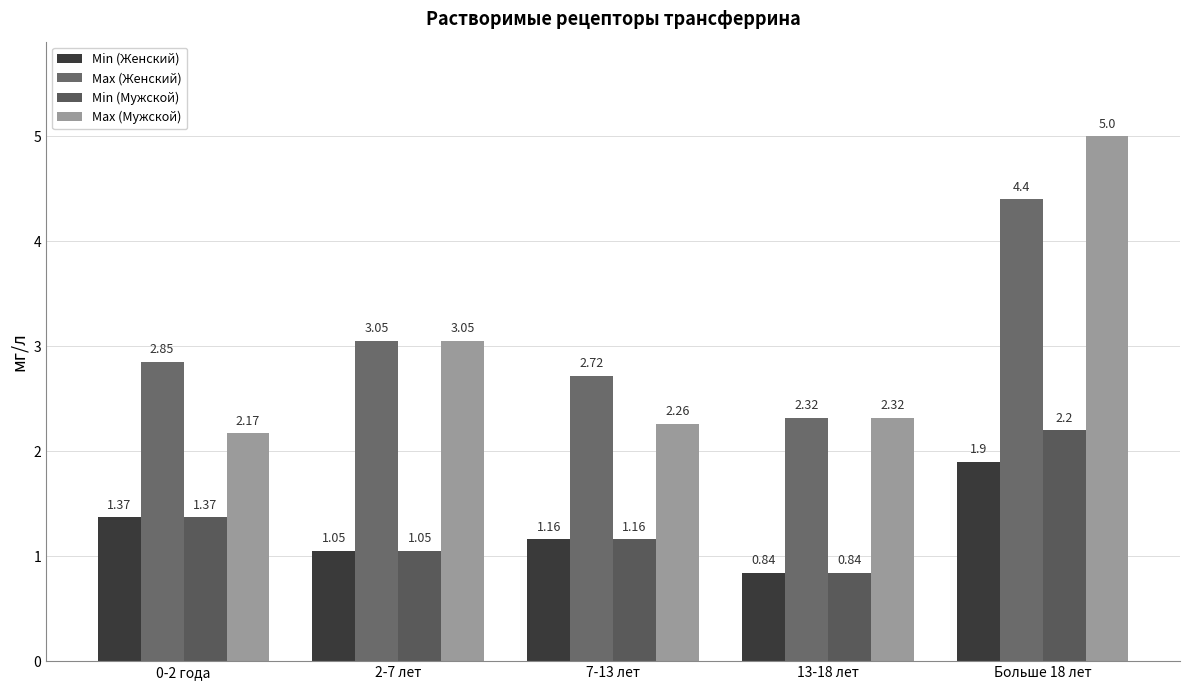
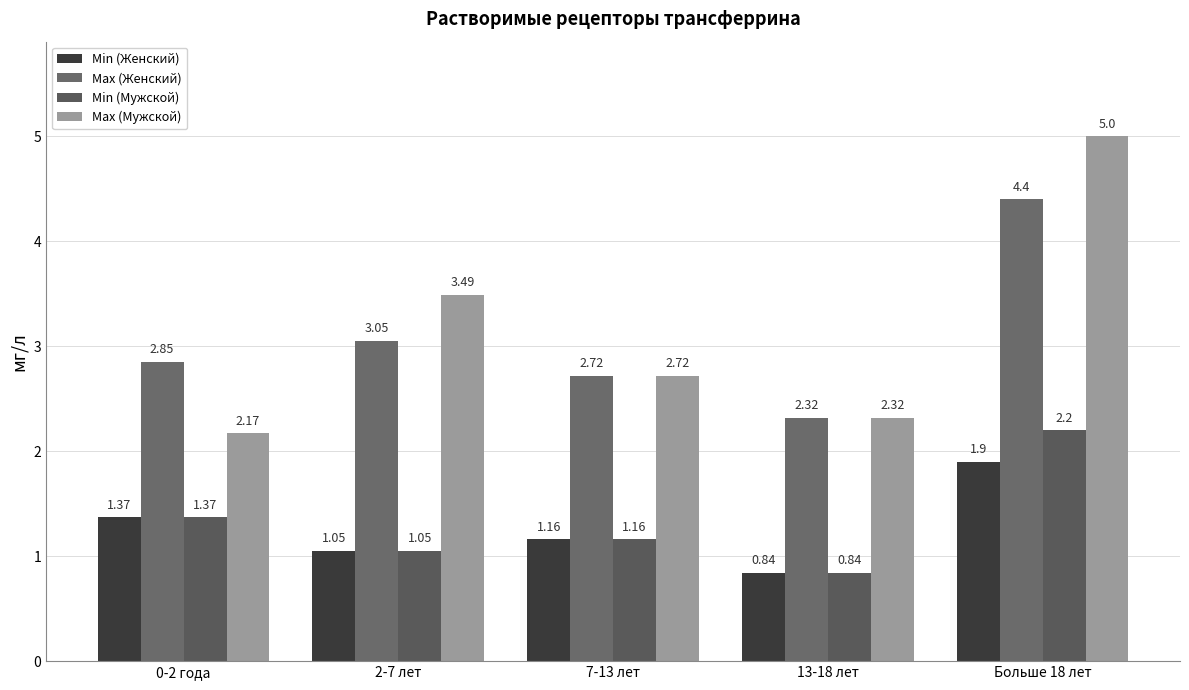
Max (Мужской), 2-7 лет: 3.05 -> 3.49
Max (Мужской), 7-13 лет: 2.26 -> 2.72
